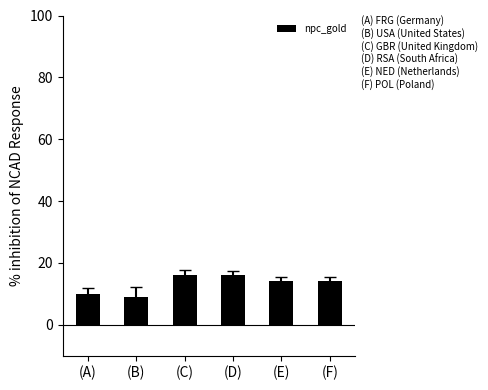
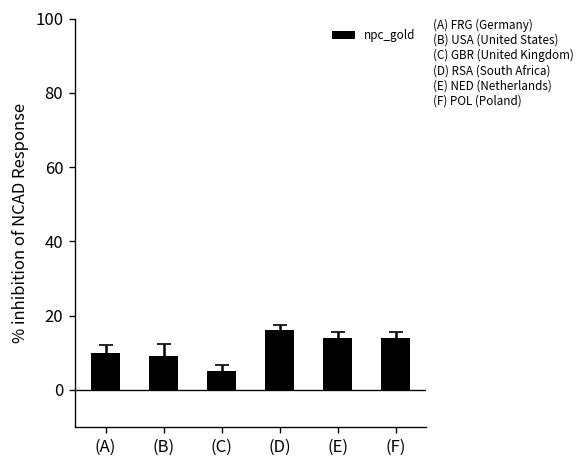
npc_gold, (C): 16 -> 5
